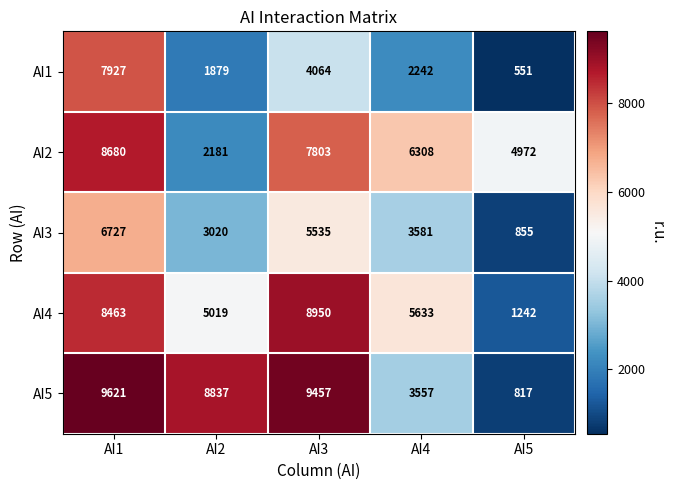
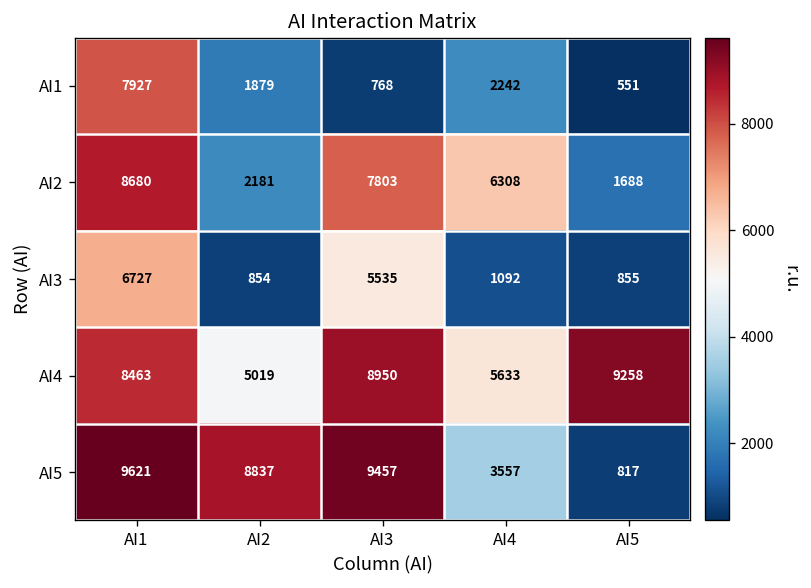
AI1, AI3: 4064 -> 768
AI2, AI5: 4972 -> 1688
AI3, AI2: 3020 -> 854
AI3, AI4: 3581 -> 1092
AI4, AI5: 1242 -> 9258
